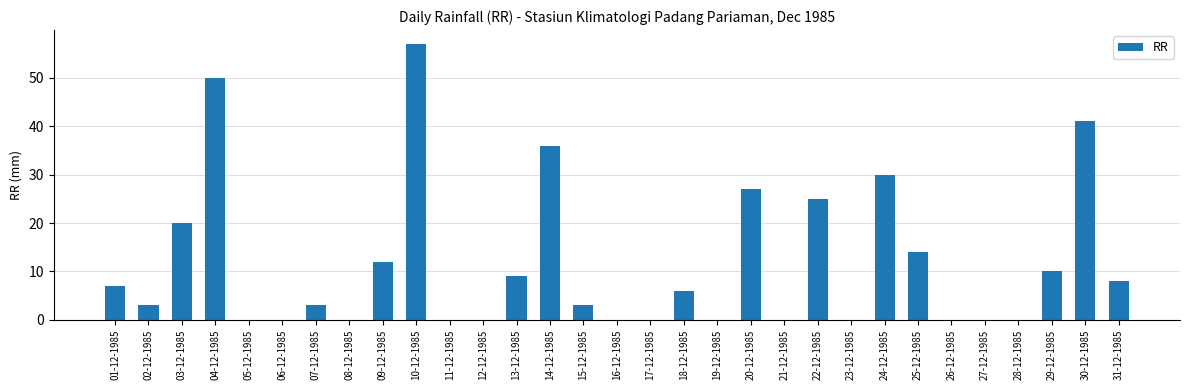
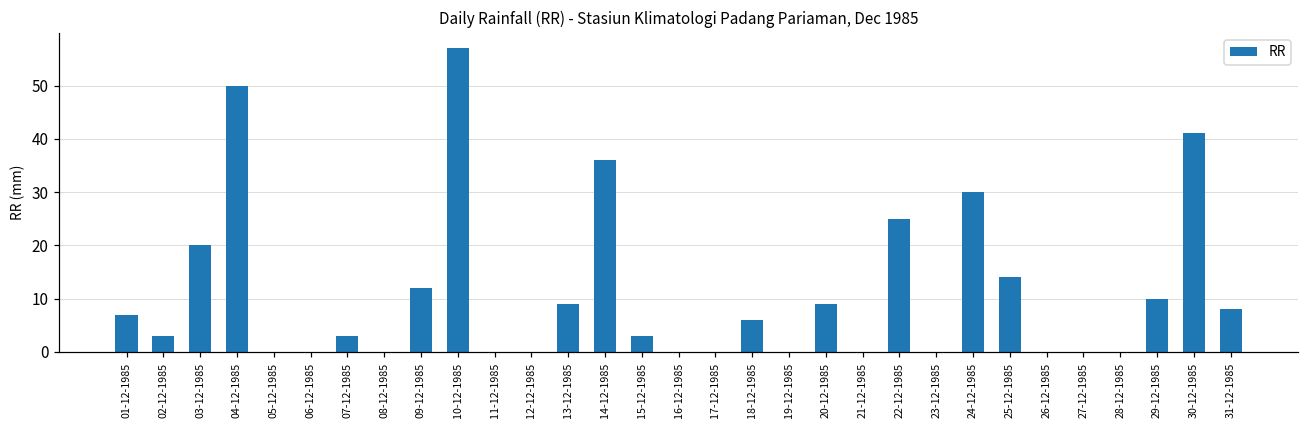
20-12-1985: 27 -> 9
